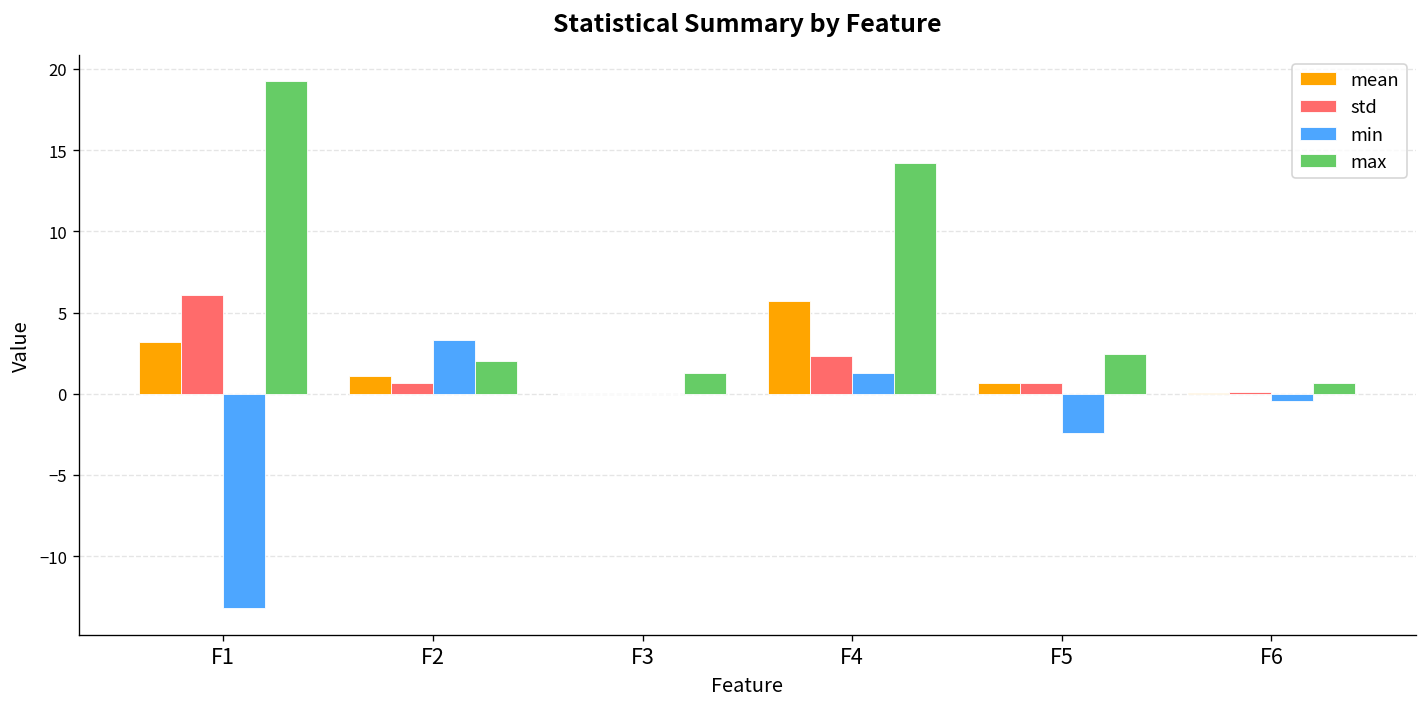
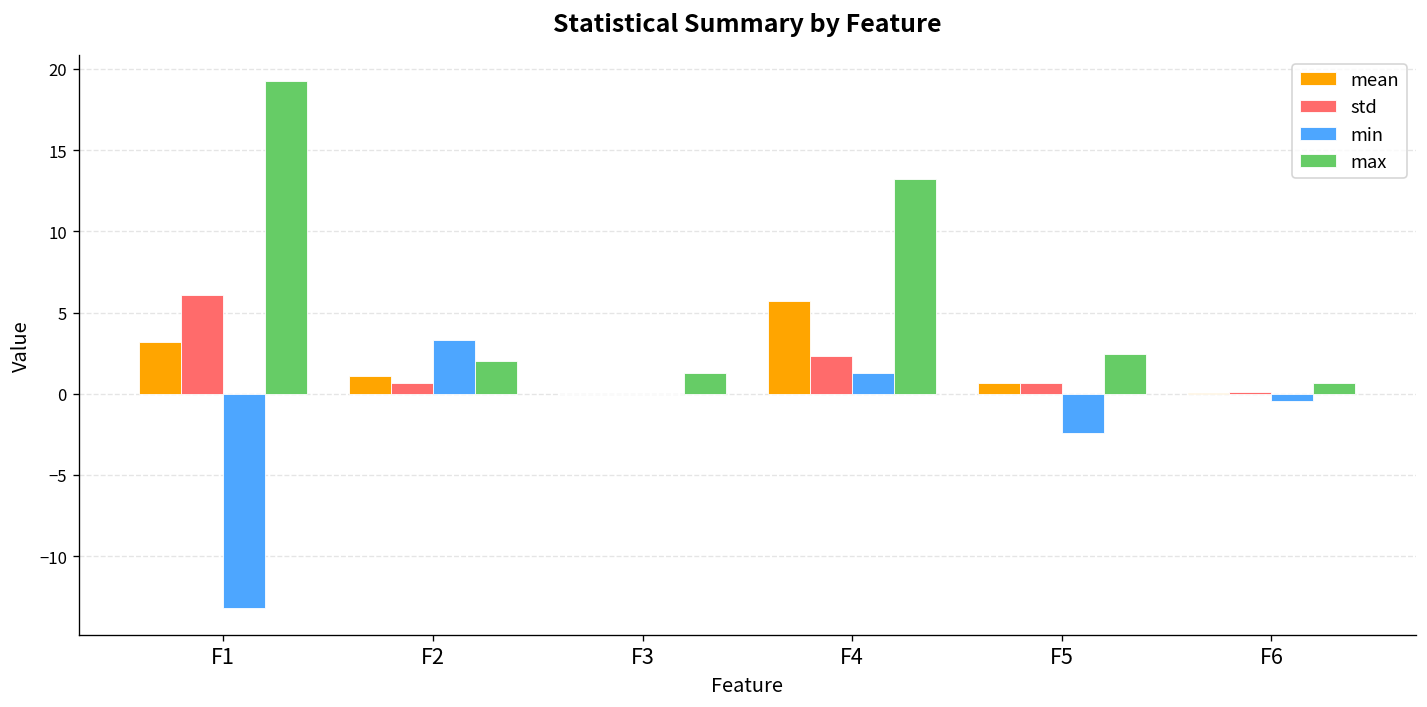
max, F4: 14.2 -> 13.2
